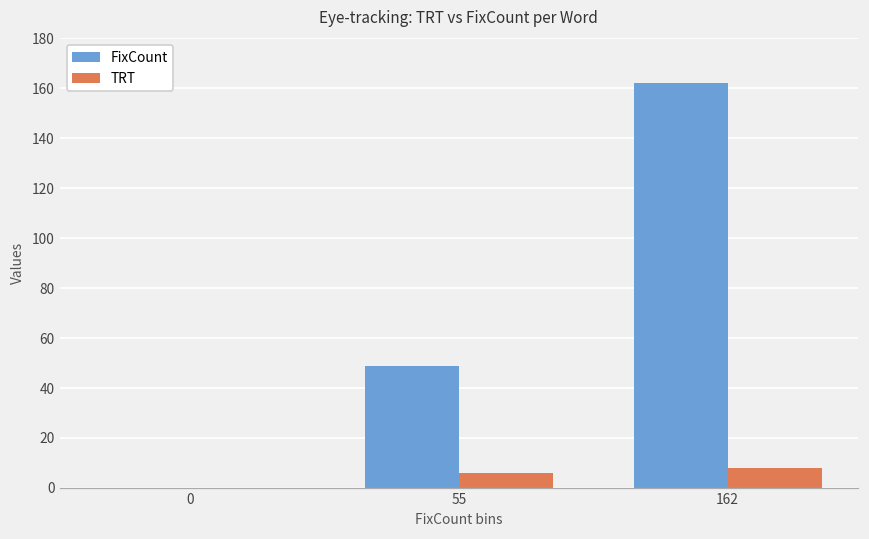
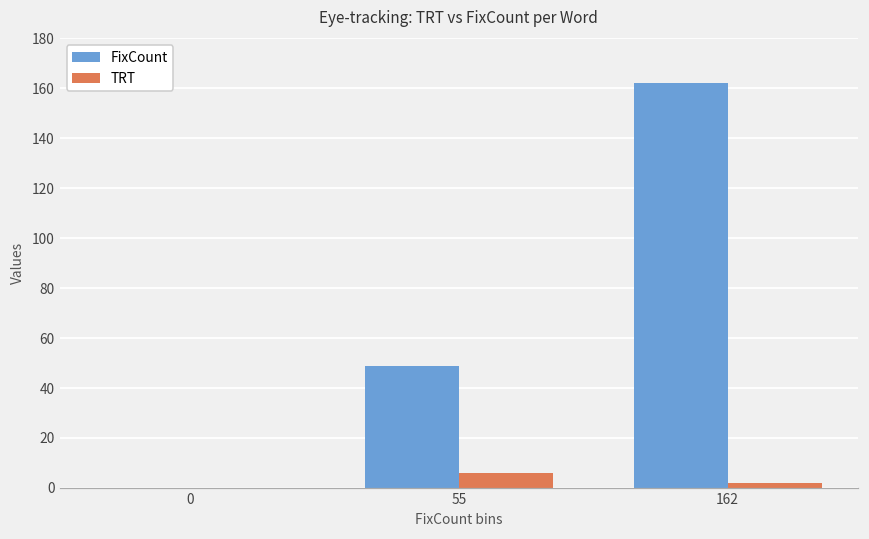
TRT, 162: 8 -> 2
